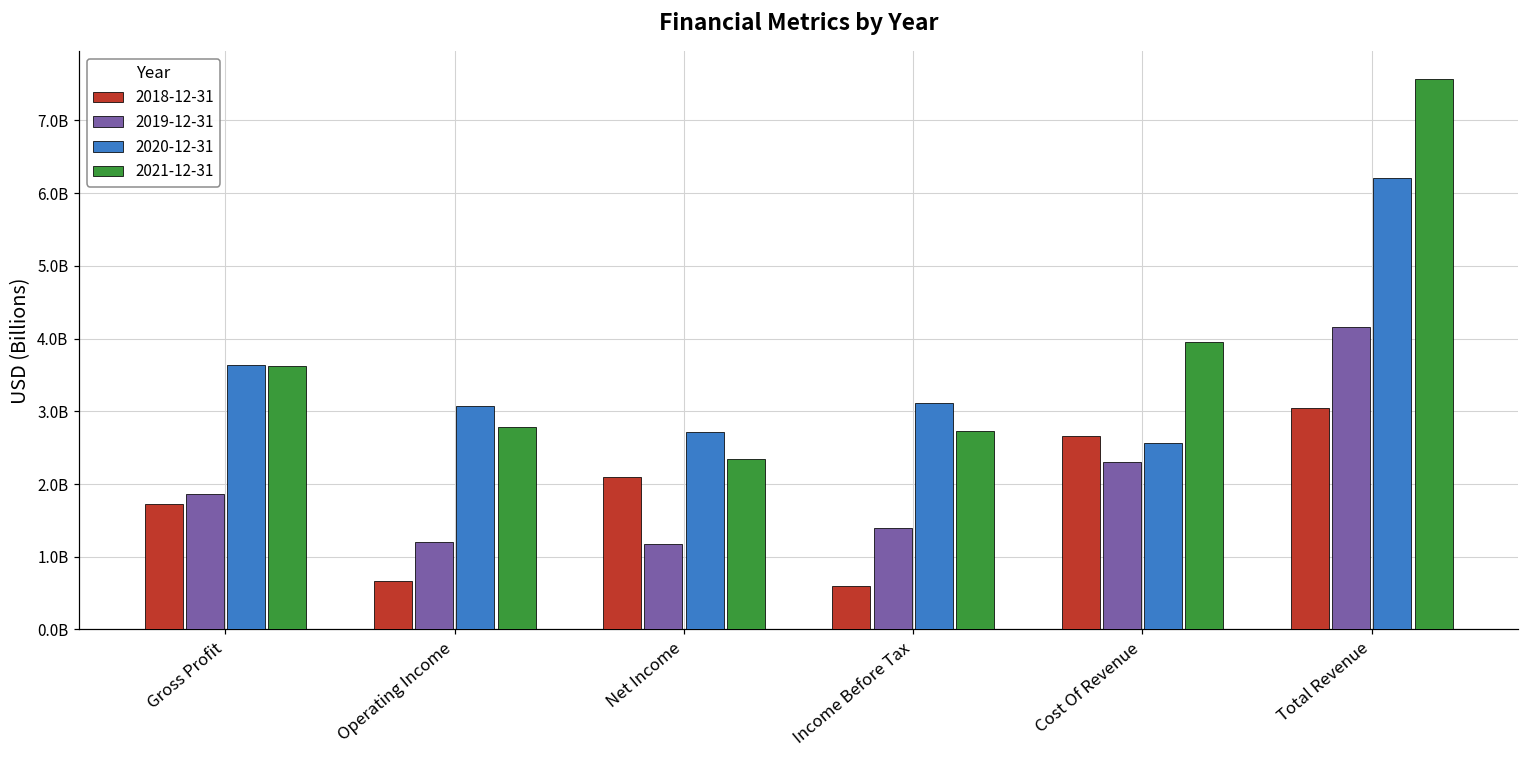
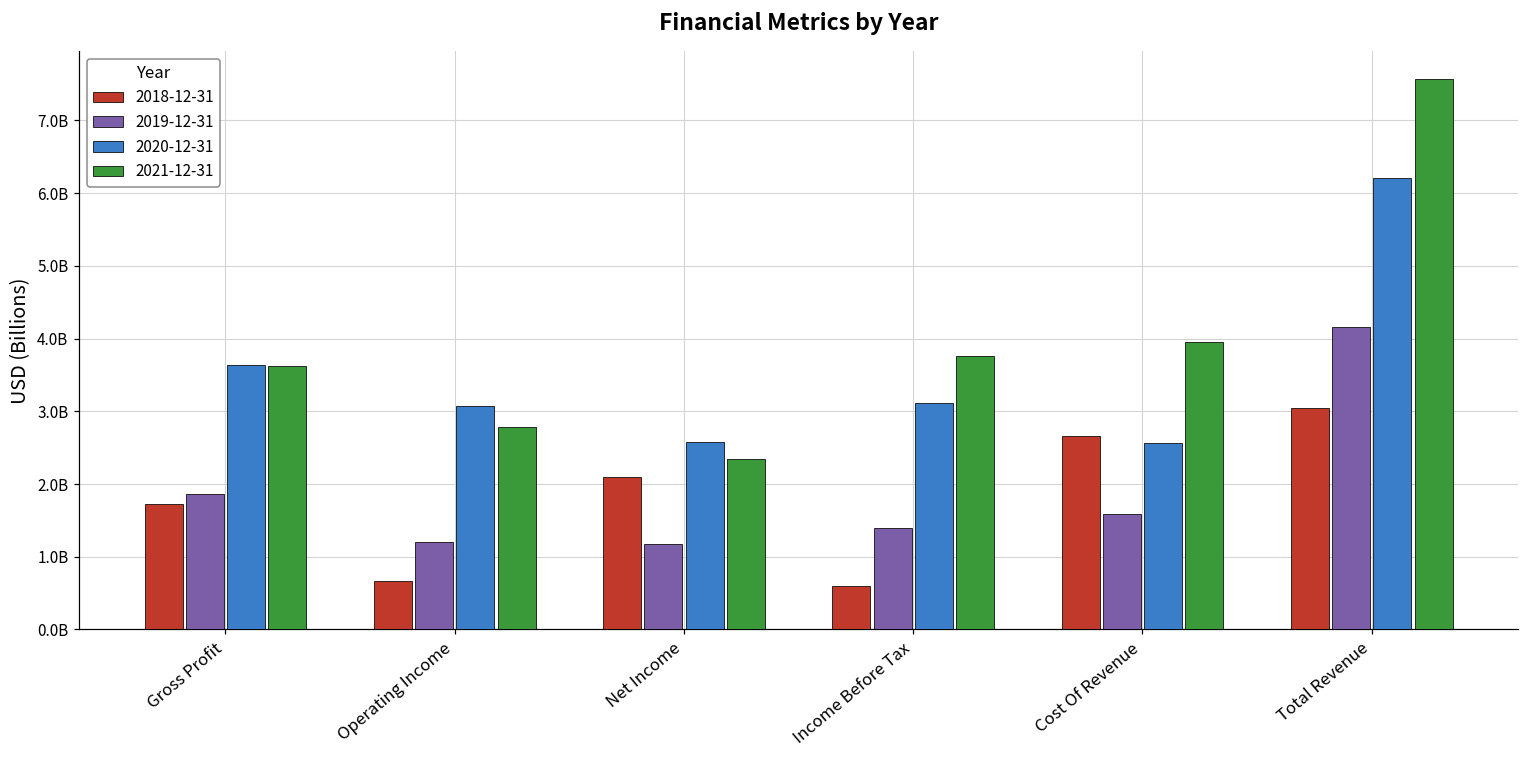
2020-12-31, Net Income: 2700000000 -> 2600000000
2021-12-31, Income Before Tax: 2700000000 -> 3800000000
2019-12-31, Cost Of Revenue: 2300000000 -> 1600000000
